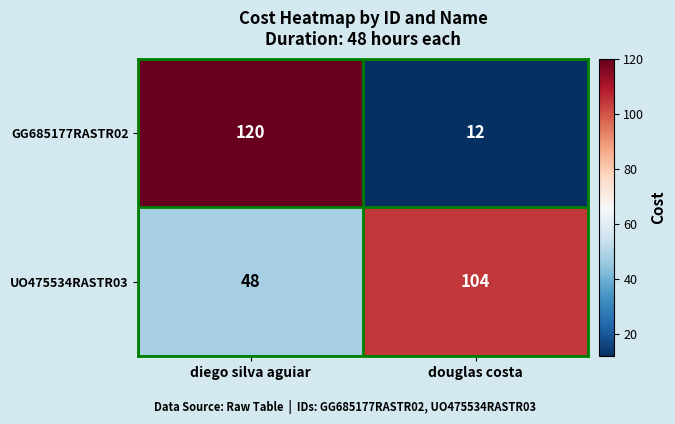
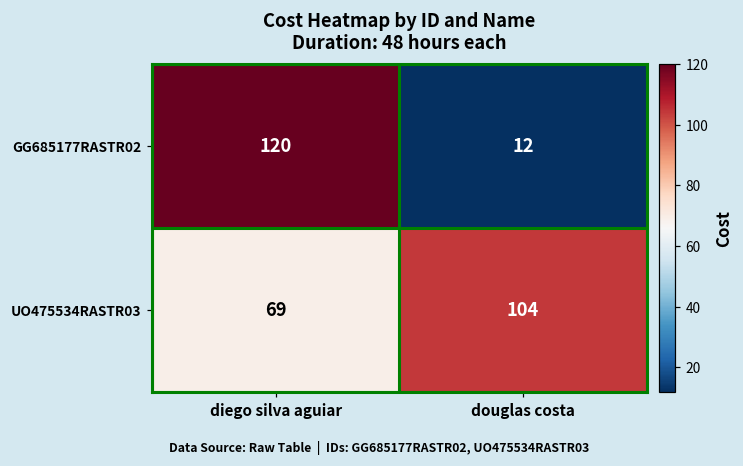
UO475534RASTR03, diego silva aguiar: 48 -> 69
